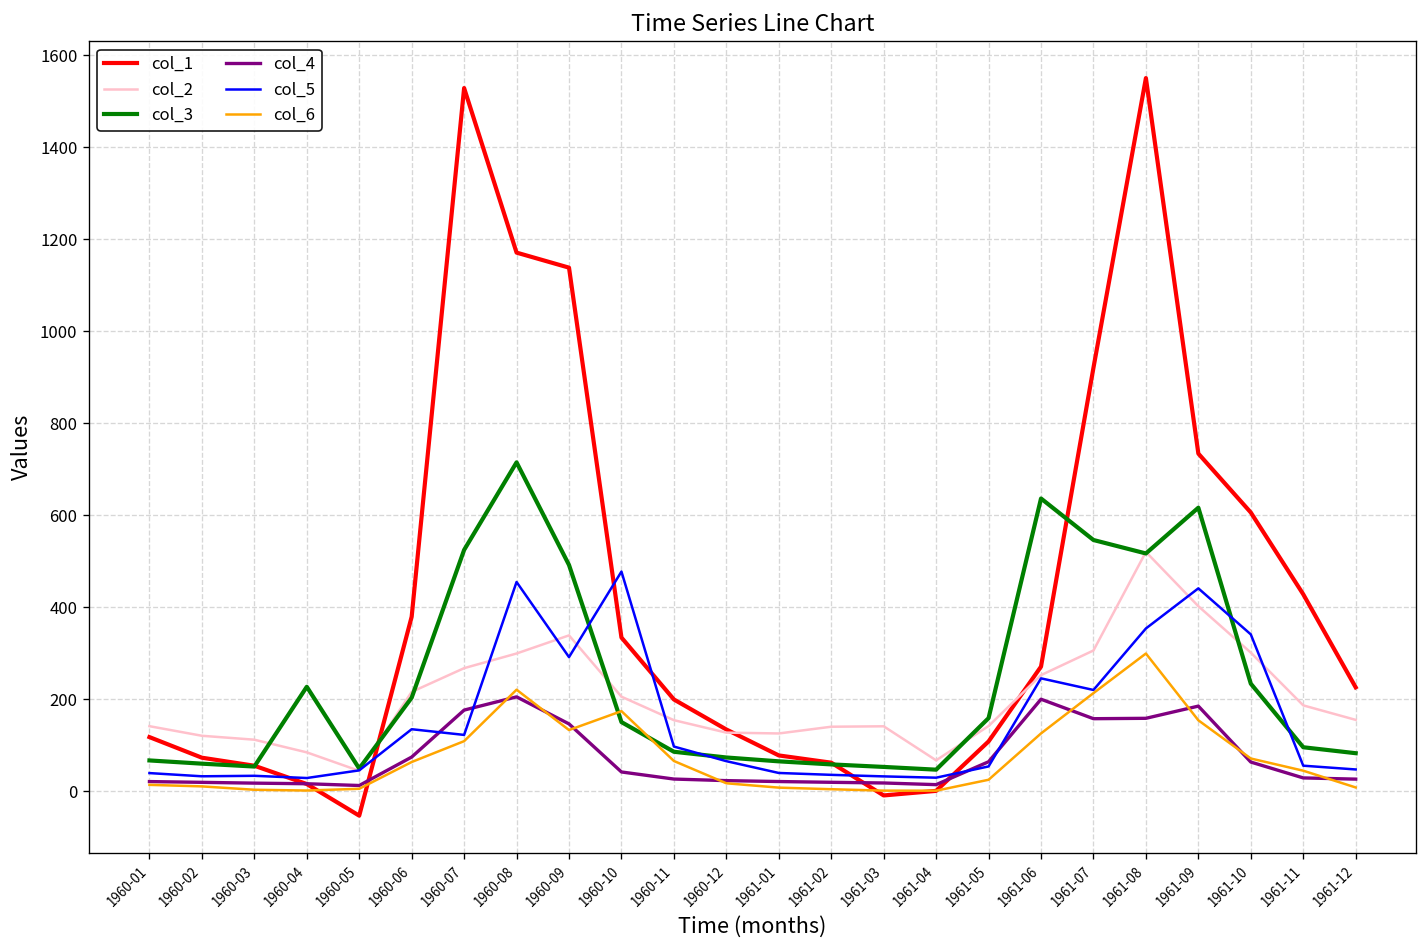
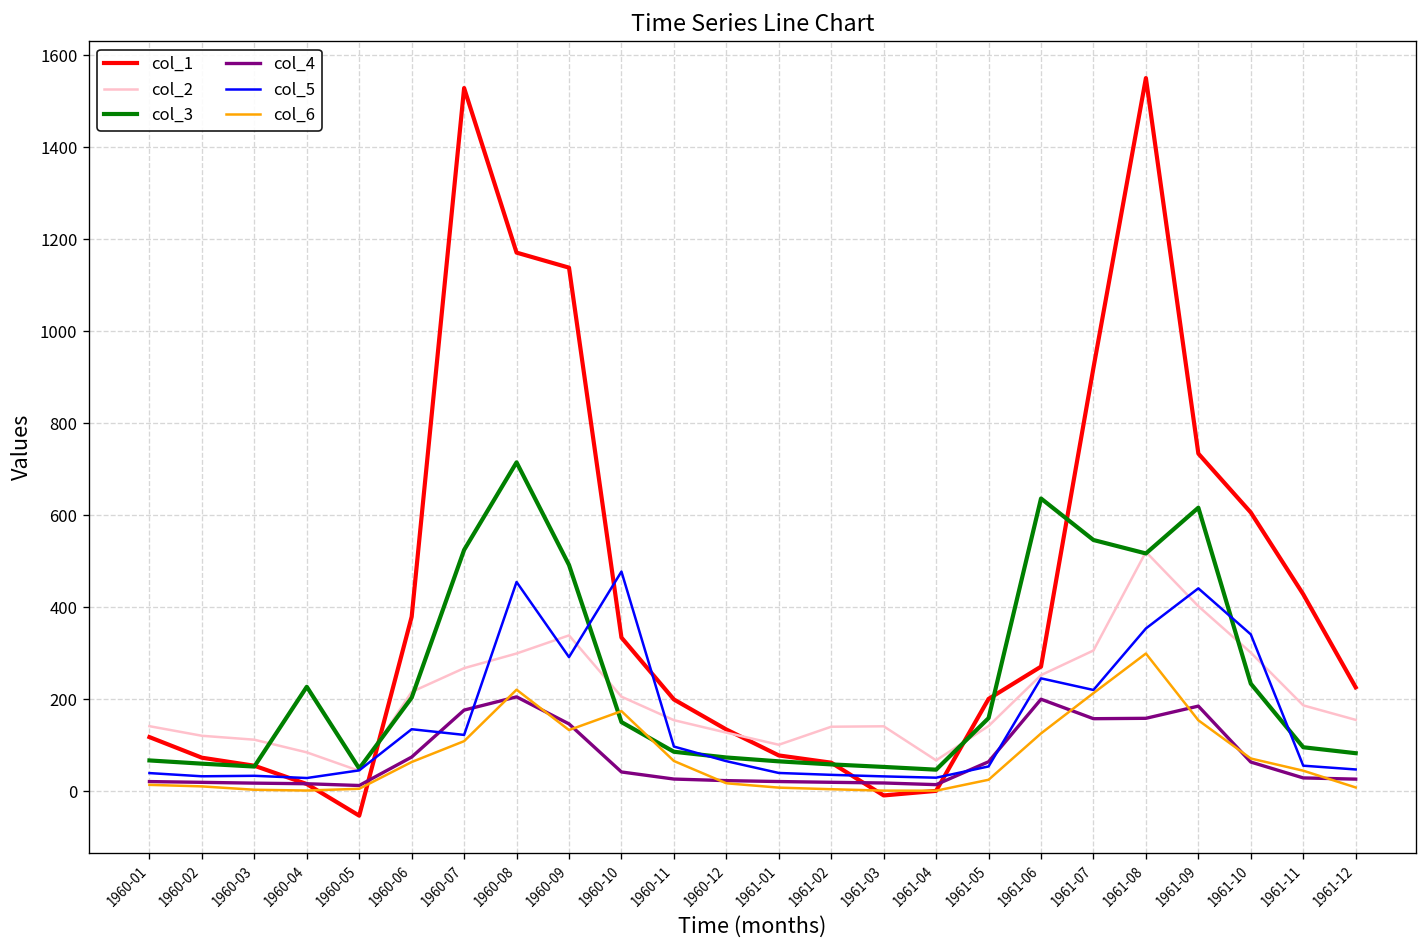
col_2, 1961-01: 130 -> 100
col_1, 1961-05: 110 -> 200
